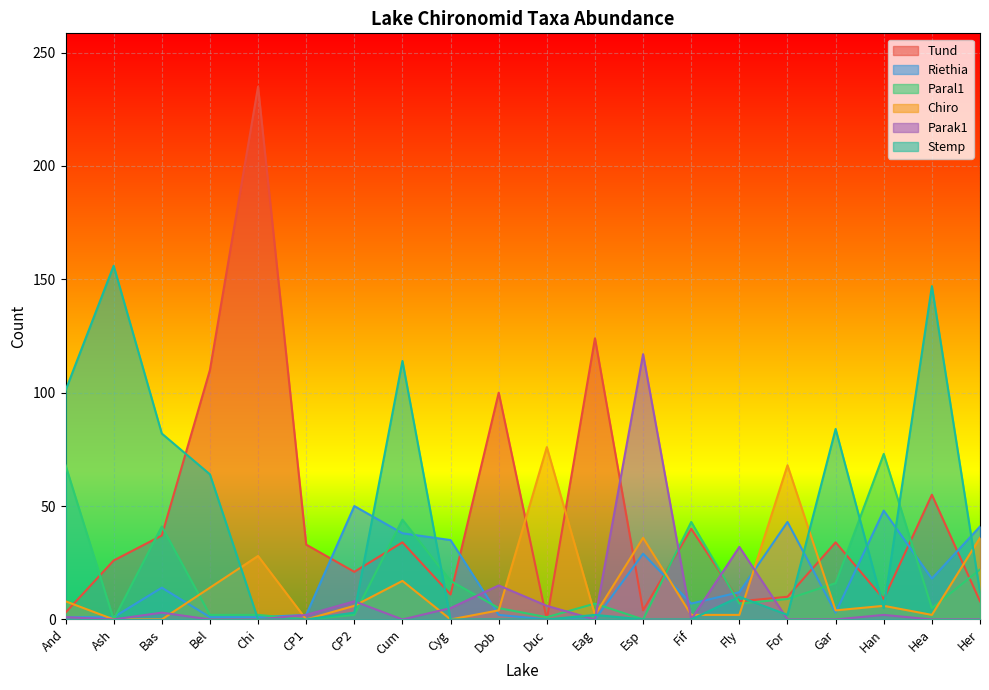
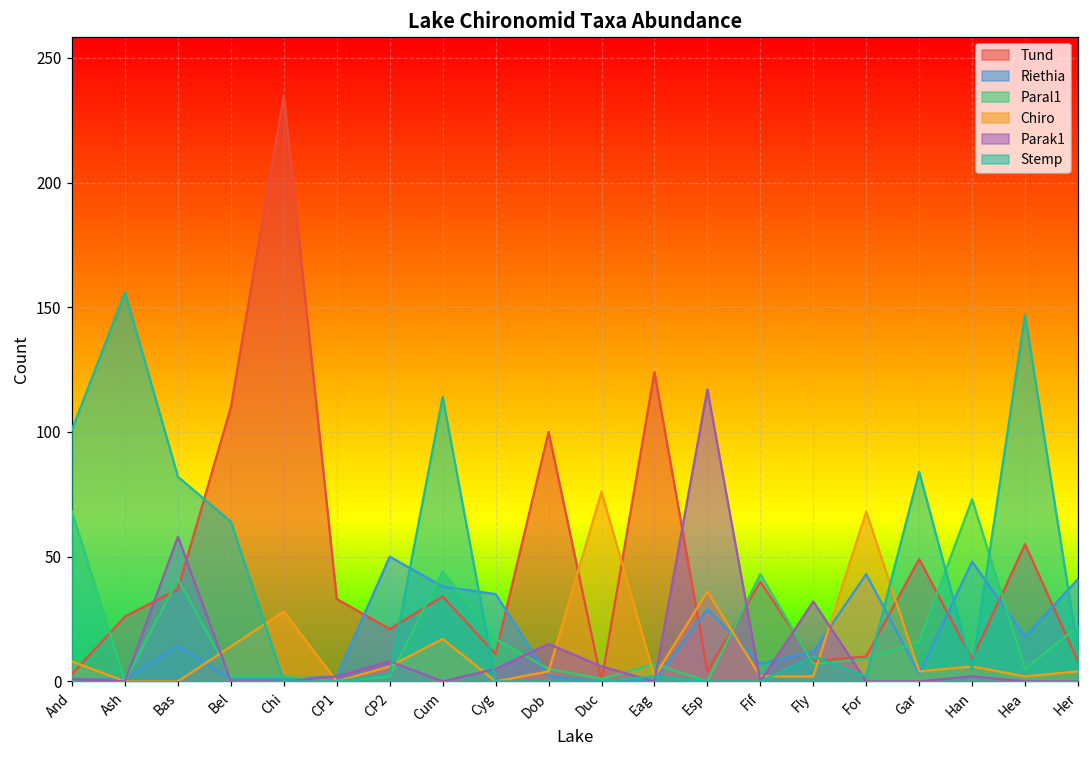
Parak1, Bas: 3 -> 58
Tund, Gar: 34 -> 49
Chiro, Her: 36 -> 4
